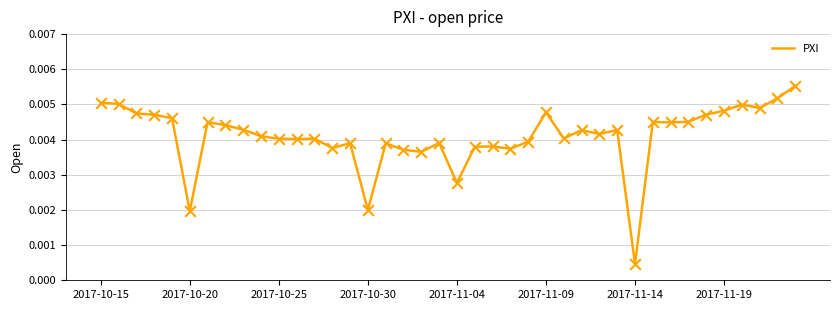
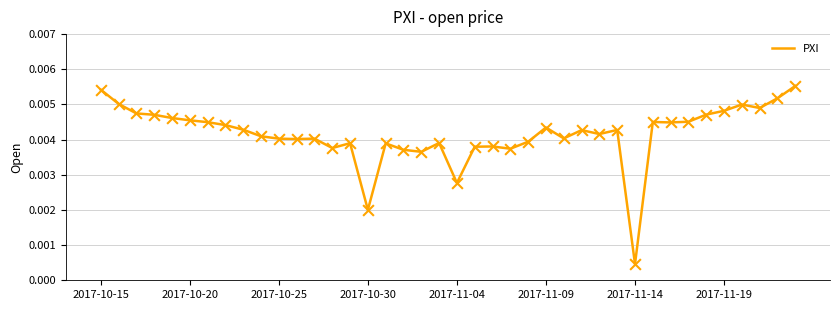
2017-10-15: 0.0051 -> 0.0054
2017-10-20: 0.0020 -> 0.0045
2017-11-09: 0.0048 -> 0.0043
